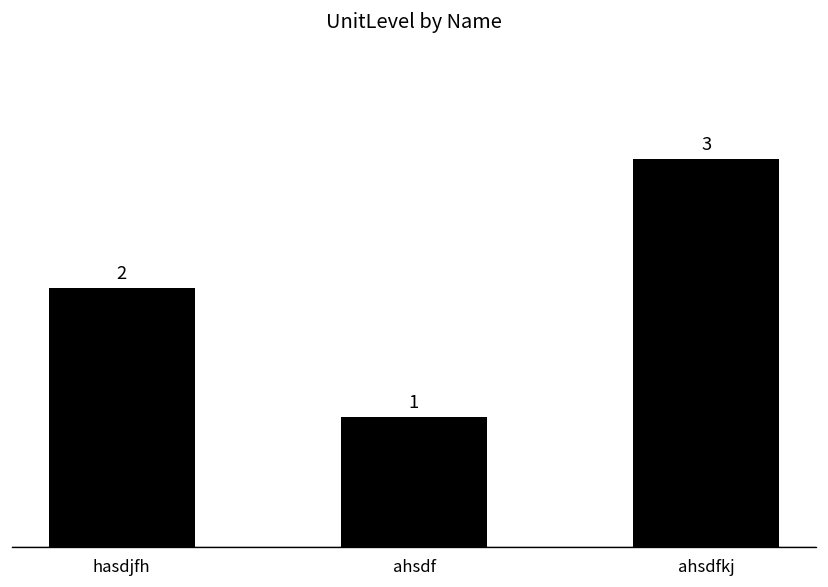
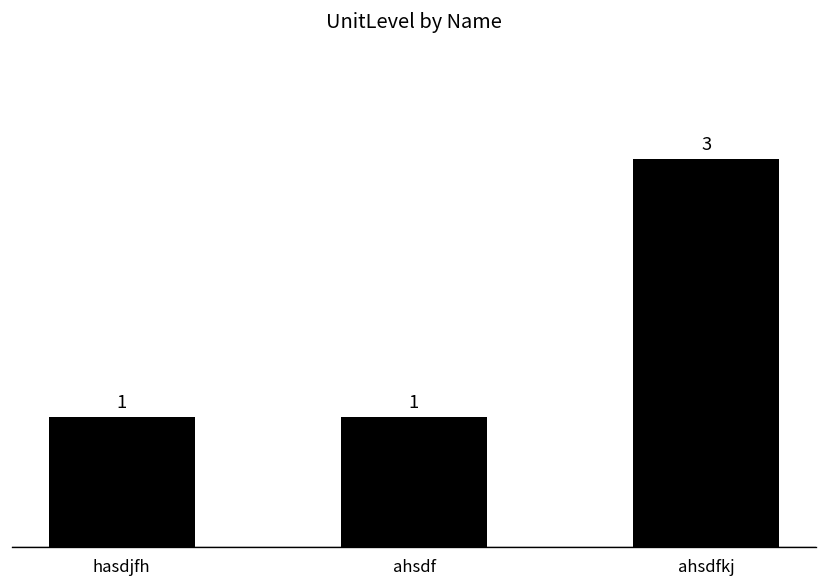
hasdjfh: 2 -> 1
